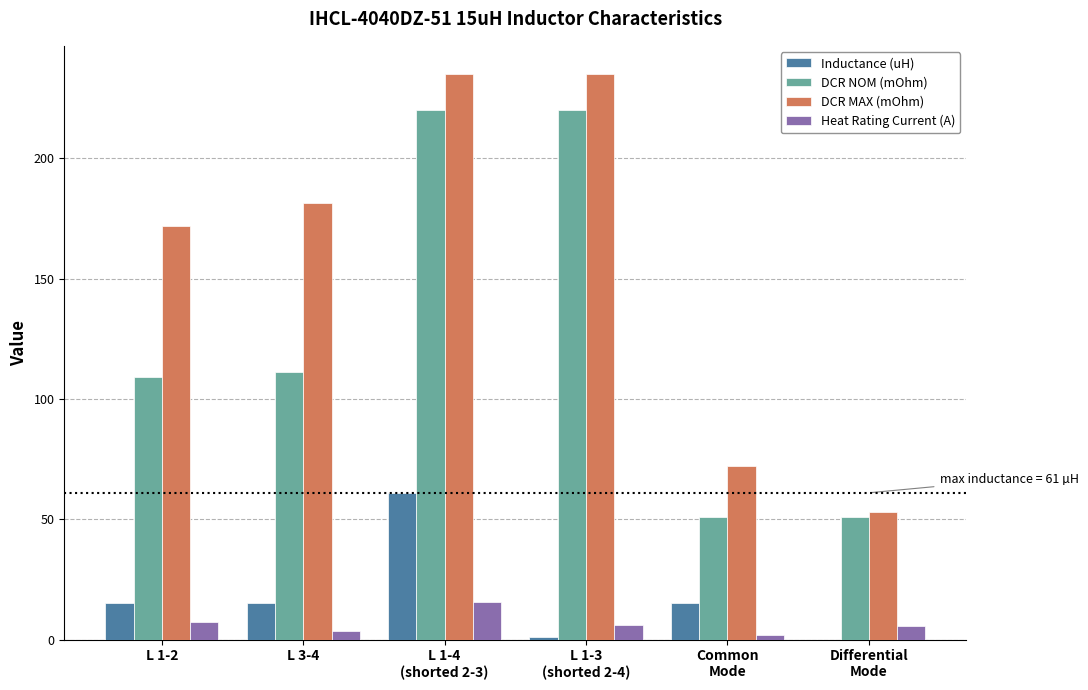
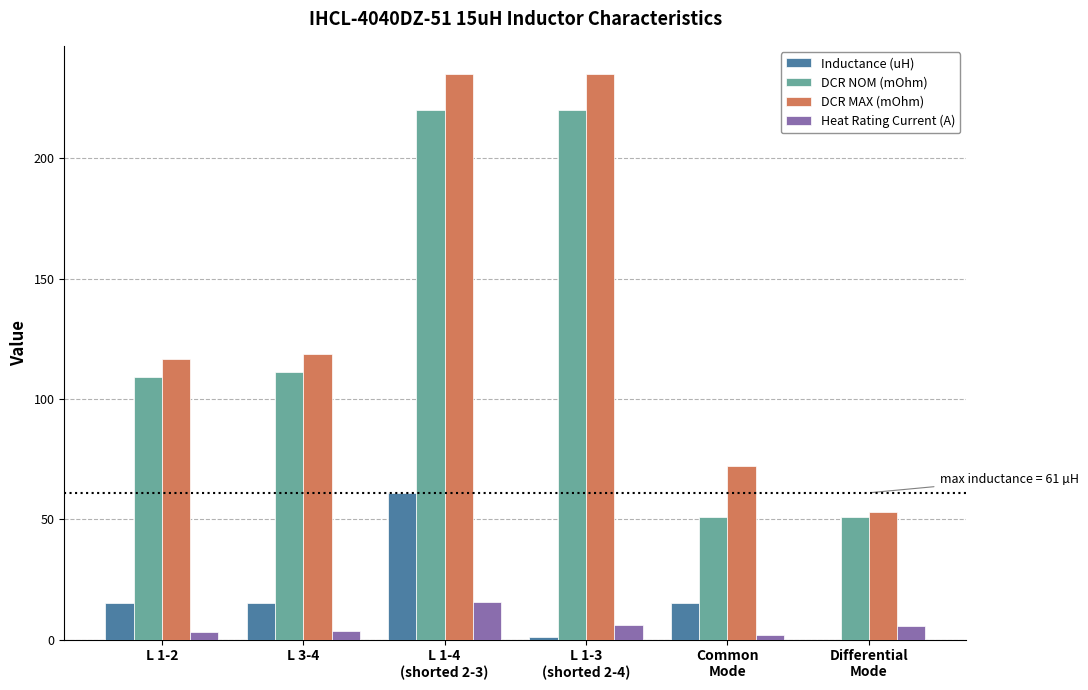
DCR MAX (mOhm), L 1-2: 172 -> 117
Heat Rating Current (A), L 1-2: 7 -> 3
DCR MAX (mOhm), L 3-4: 182 -> 119
